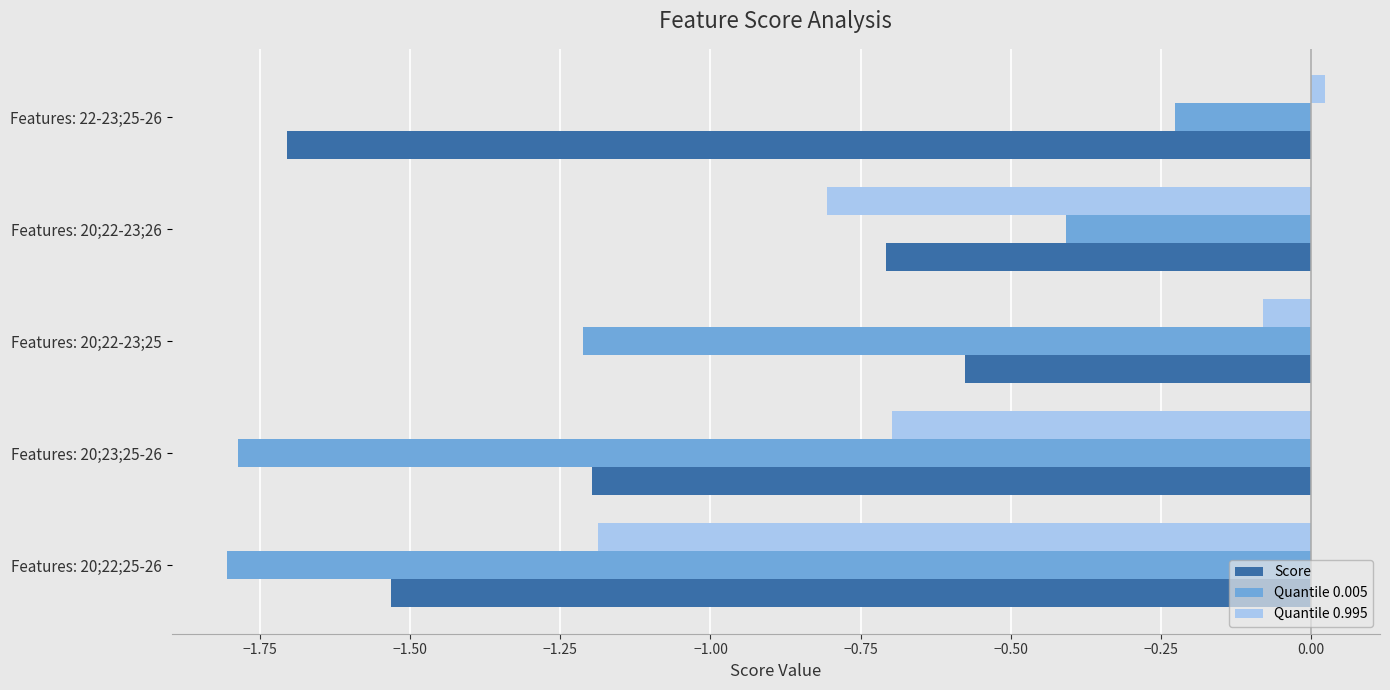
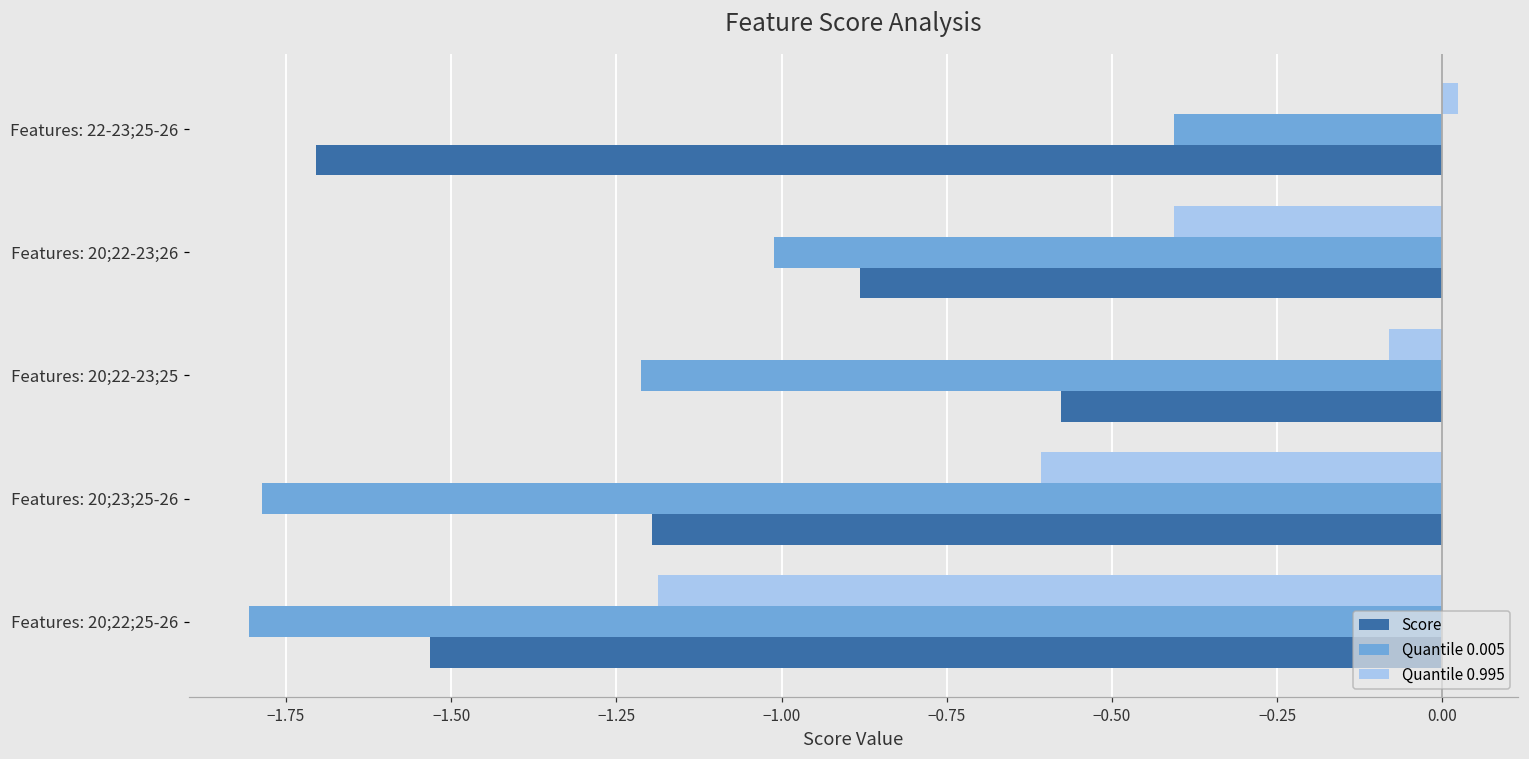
Quantile 0.005, Features: 22-23;25-26: -0.23 -> -0.41
Quantile 0.995, Features: 20;22-23;26: -0.81 -> -0.41
Quantile 0.005, Features: 20;22-23;26: -0.41 -> -1.01
Score, Features: 20;22-23;26: -0.71 -> -0.88
Quantile 0.995, Features: 20;23;25-26: -0.70 -> -0.61
